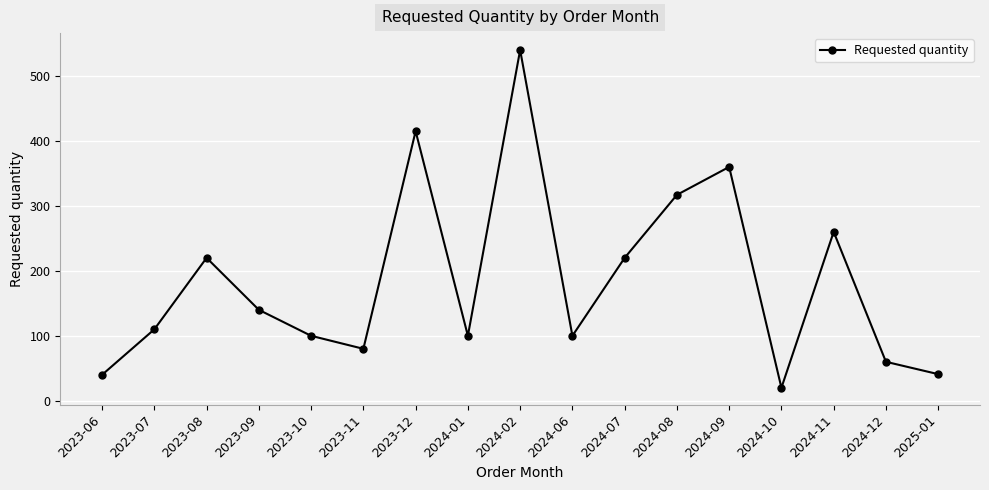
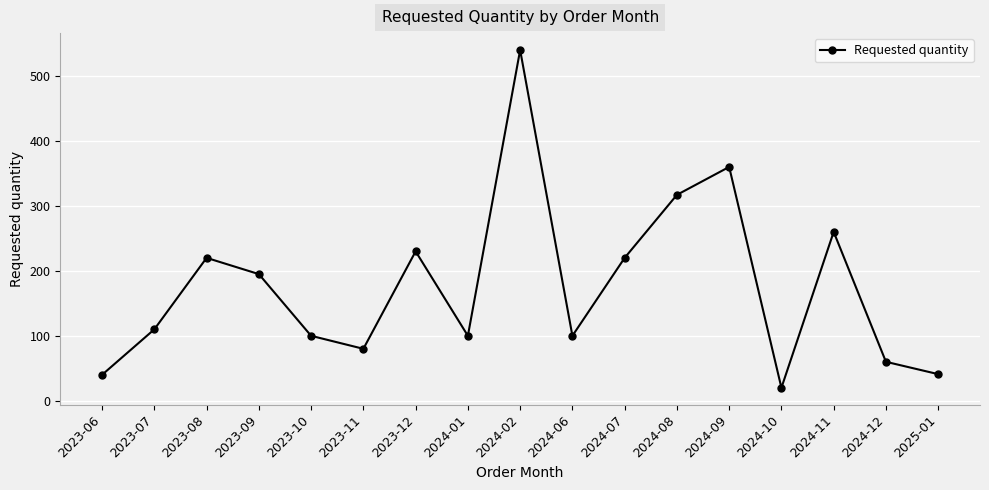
2023-09: 140 -> 200
2023-12: 420 -> 230
